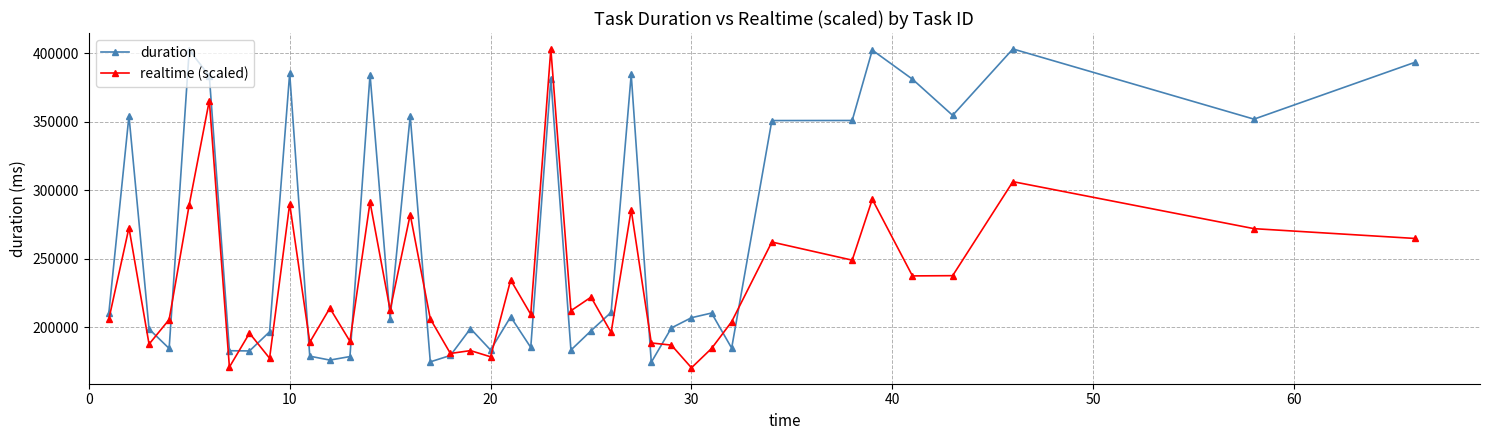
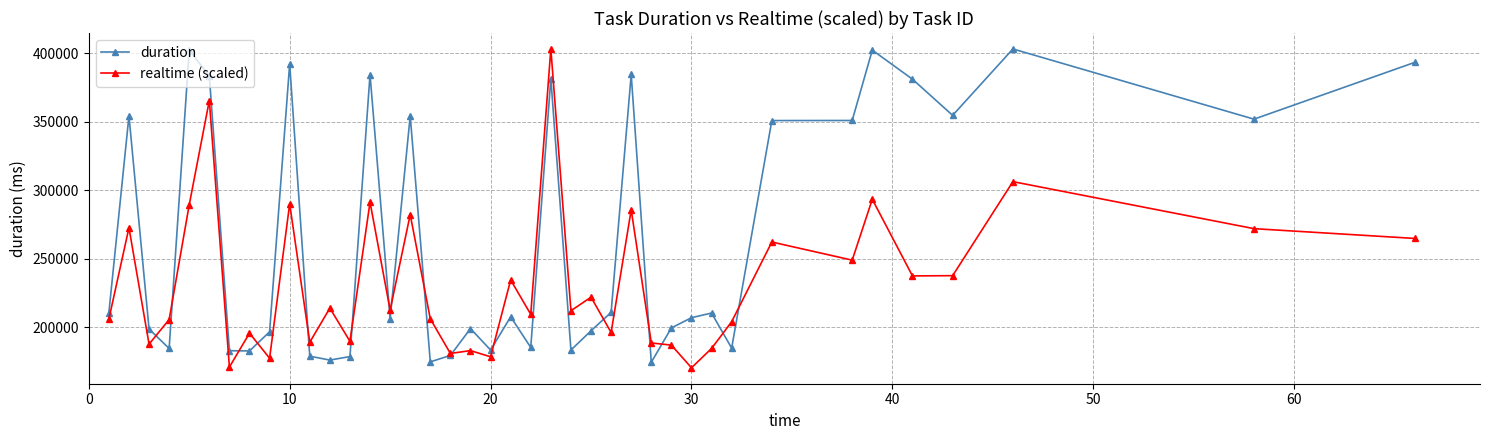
duration, 10: 385000 -> 392000
